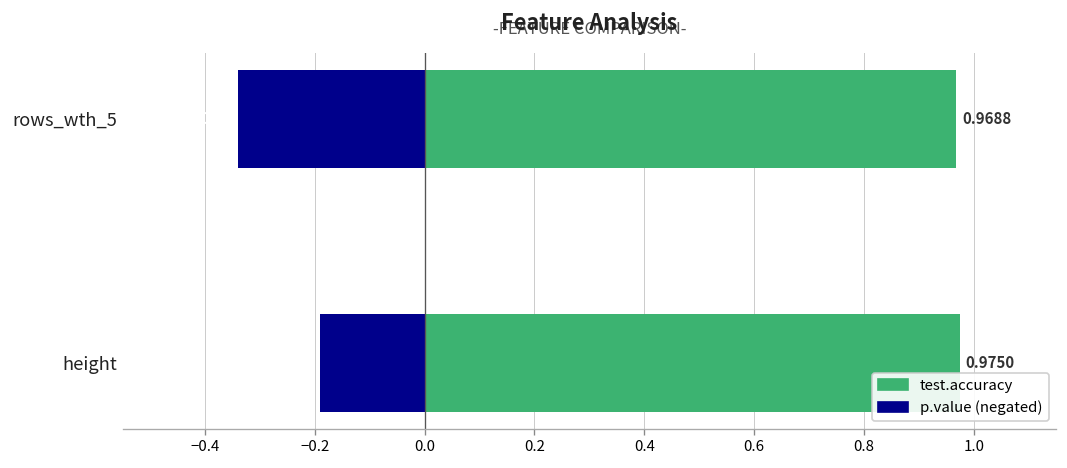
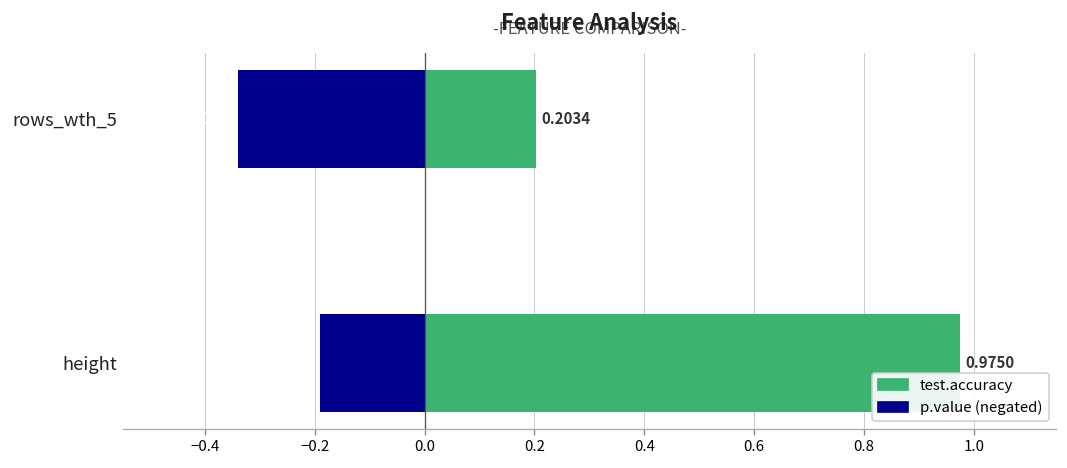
test.accuracy, rows_wth_5: 0.9688 -> 0.2034
